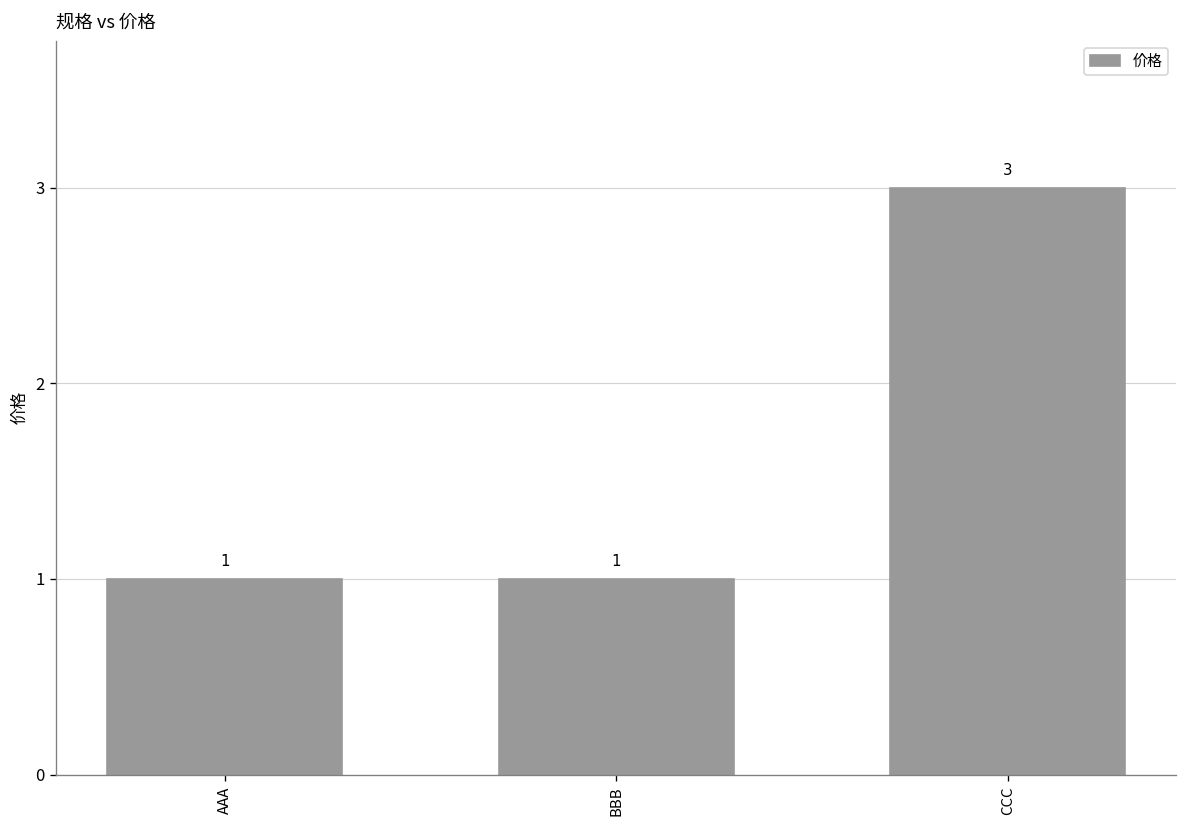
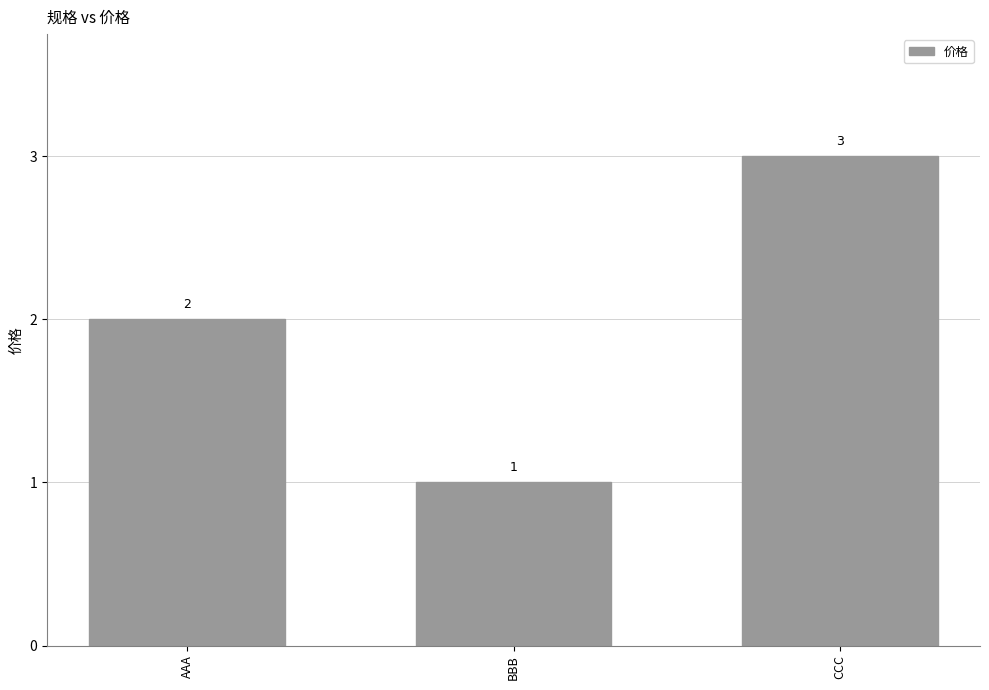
AAA: 1 -> 2
